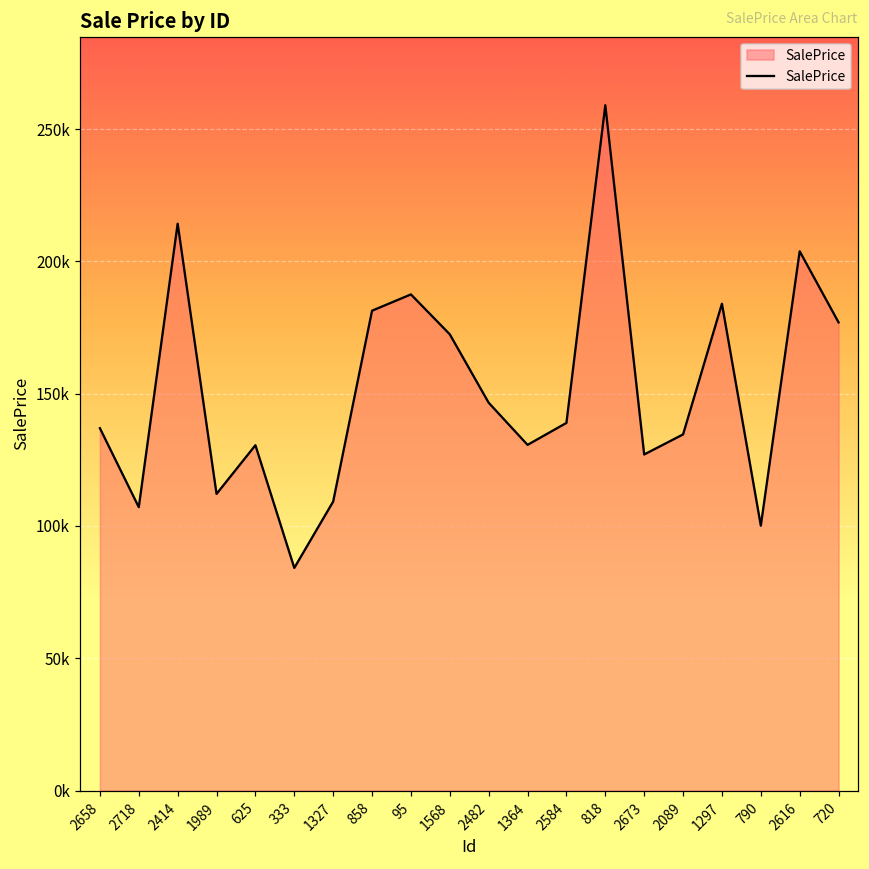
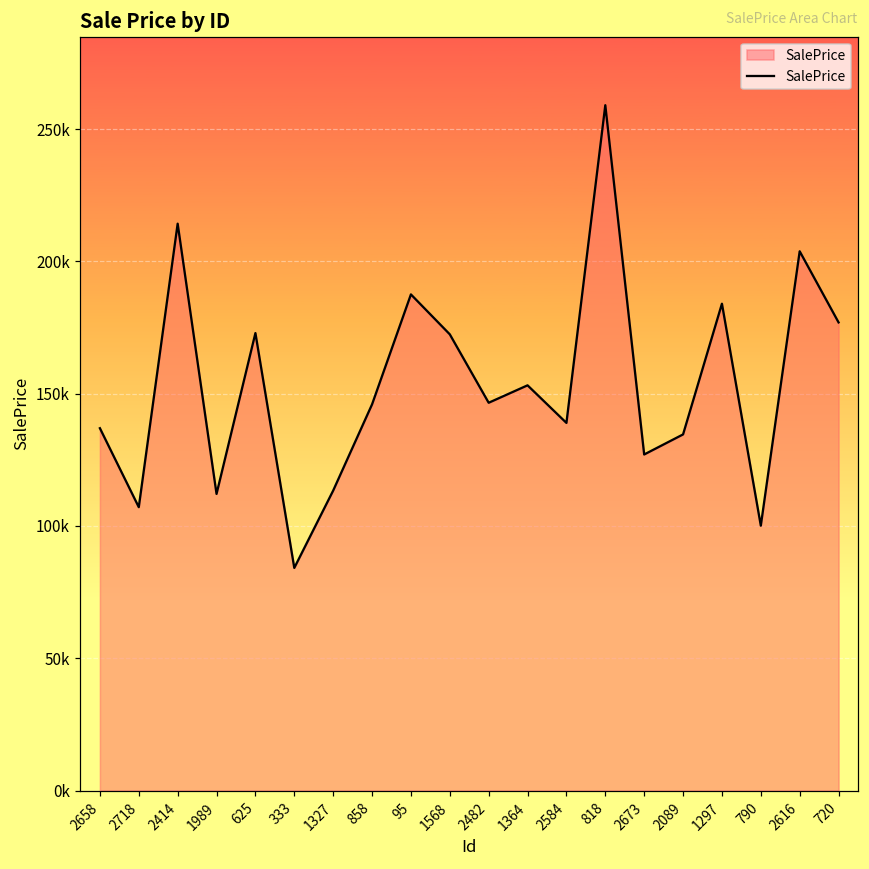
625: 131000 -> 173000
1327: 109000 -> 113000
858: 181000 -> 146000
1364: 131000 -> 153000
